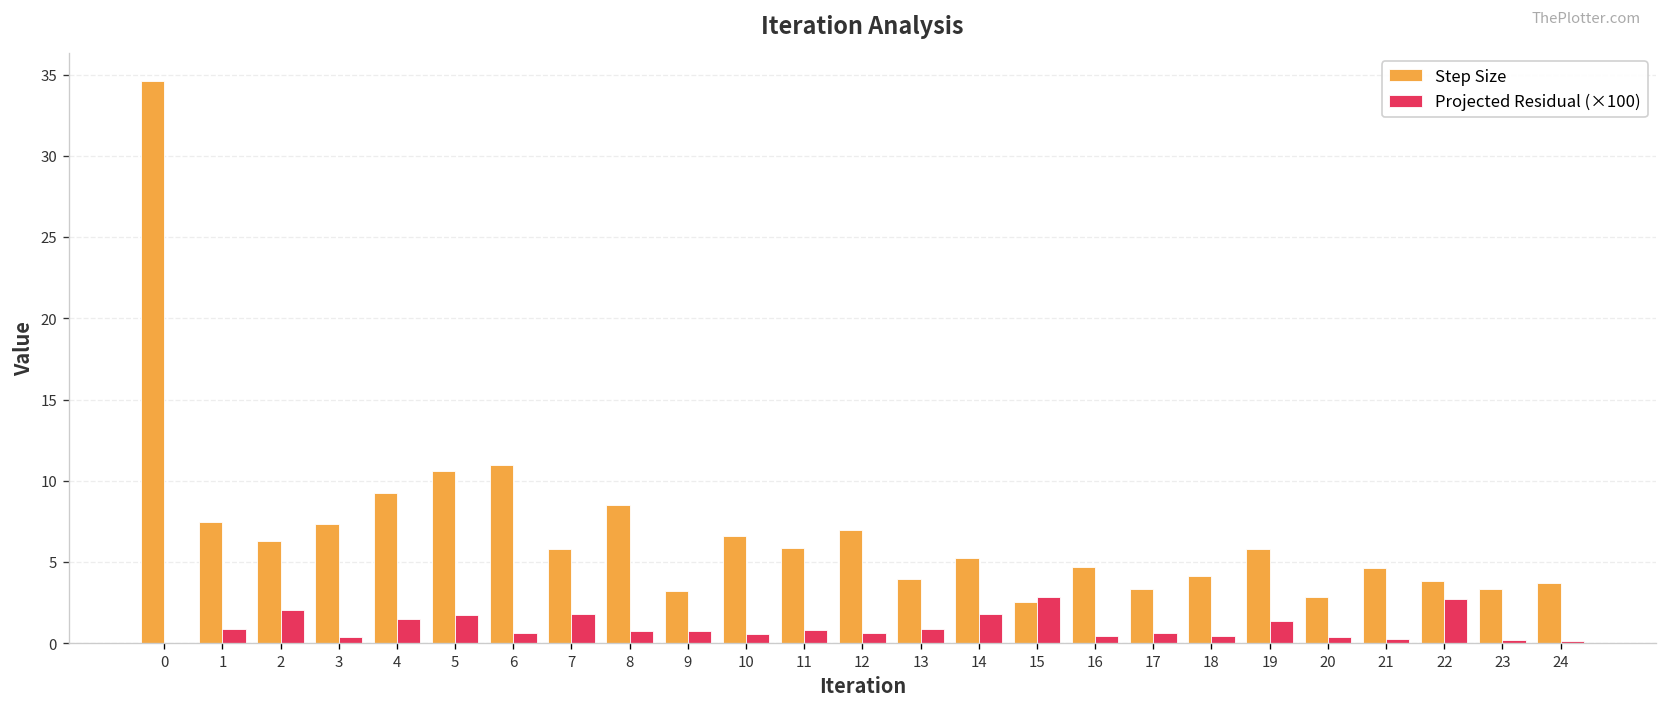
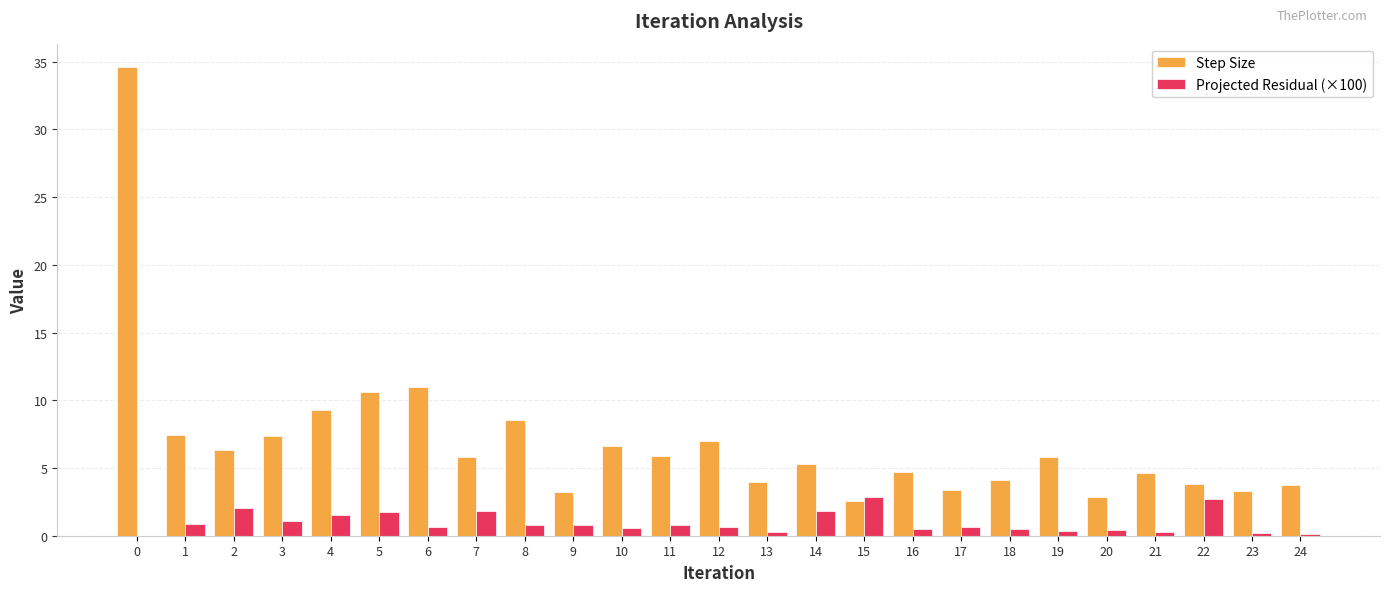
Projected Residual (×100), 3: 0.4 -> 1.1
Projected Residual (×100), 13: 0.9 -> 0.3
Projected Residual (×100), 19: 1.4 -> 0.4
